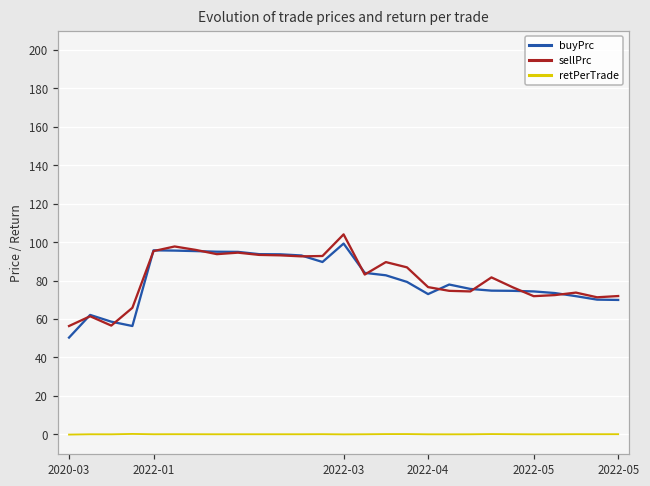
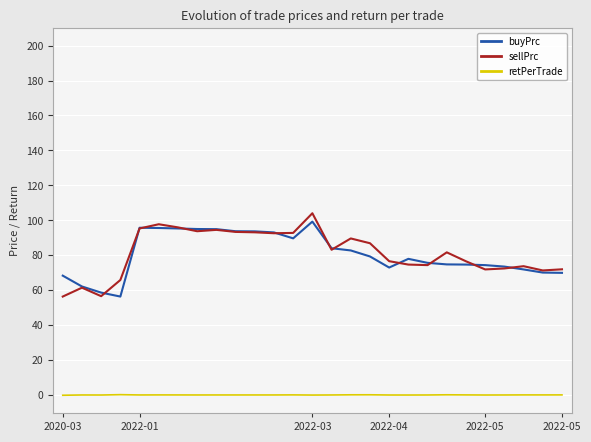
buyPrc, 2020-03: 50 -> 68
